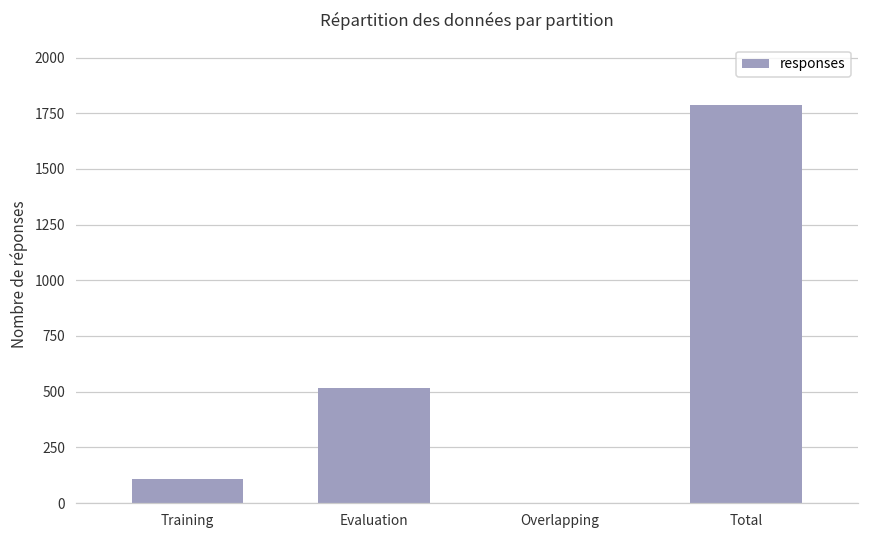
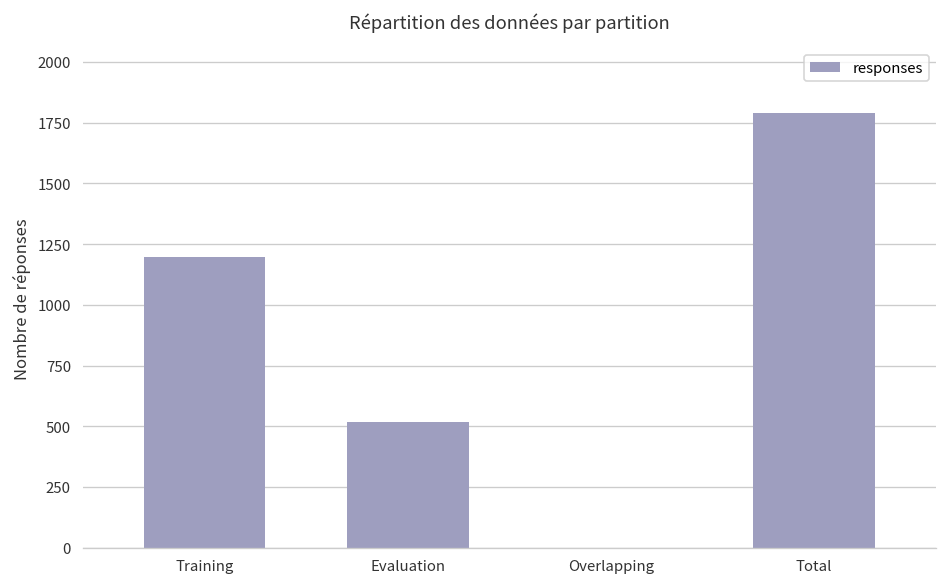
Training: 110 -> 1200
